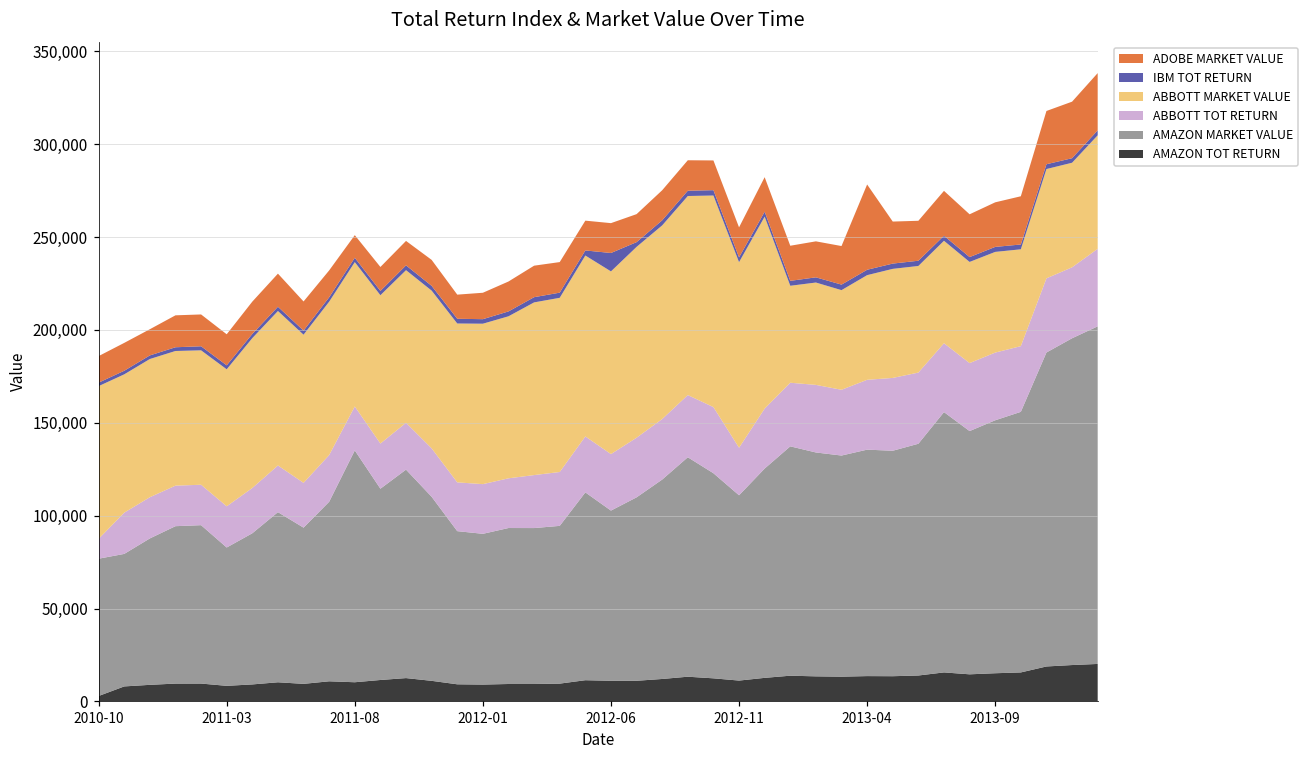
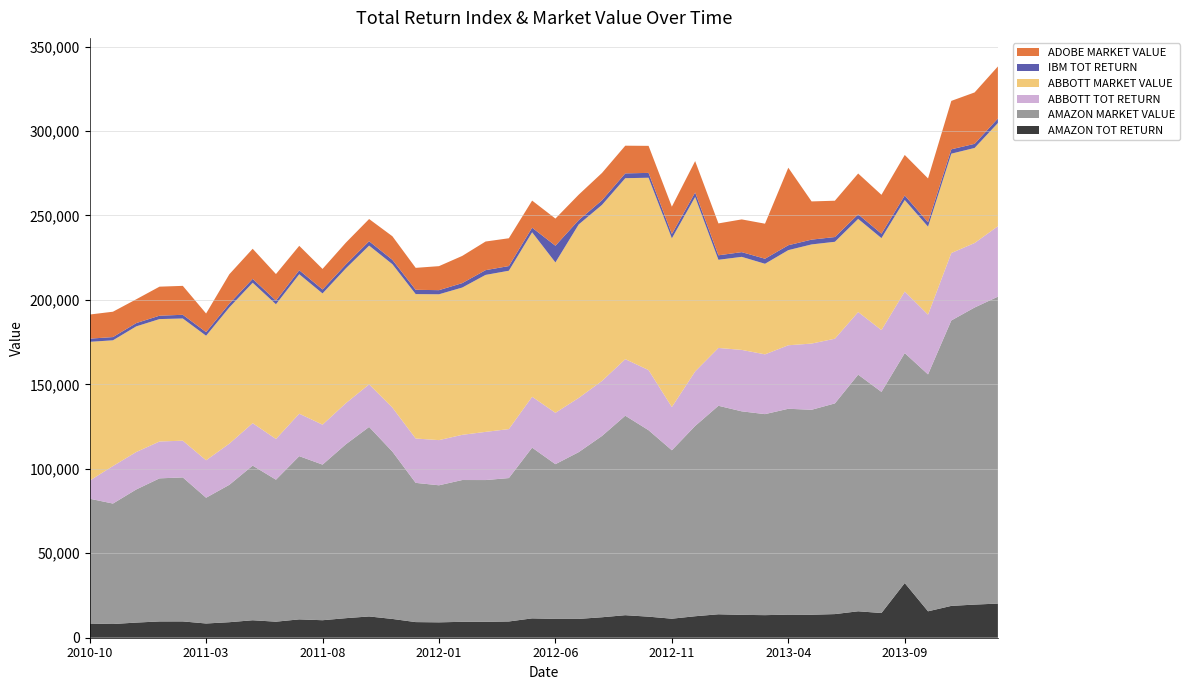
AMAZON TOT RETURN, 2010-10: 3,000 -> 8,000
ADOBE MARKET VALUE, 2011-03: 17,000 -> 11,000
AMAZON MARKET VALUE, 2011-08: 125,000 -> 92,000
ABBOTT MARKET VALUE, 2012-06: 98,000 -> 89,000
AMAZON TOT RETURN, 2013-09: 15,000 -> 32,000
